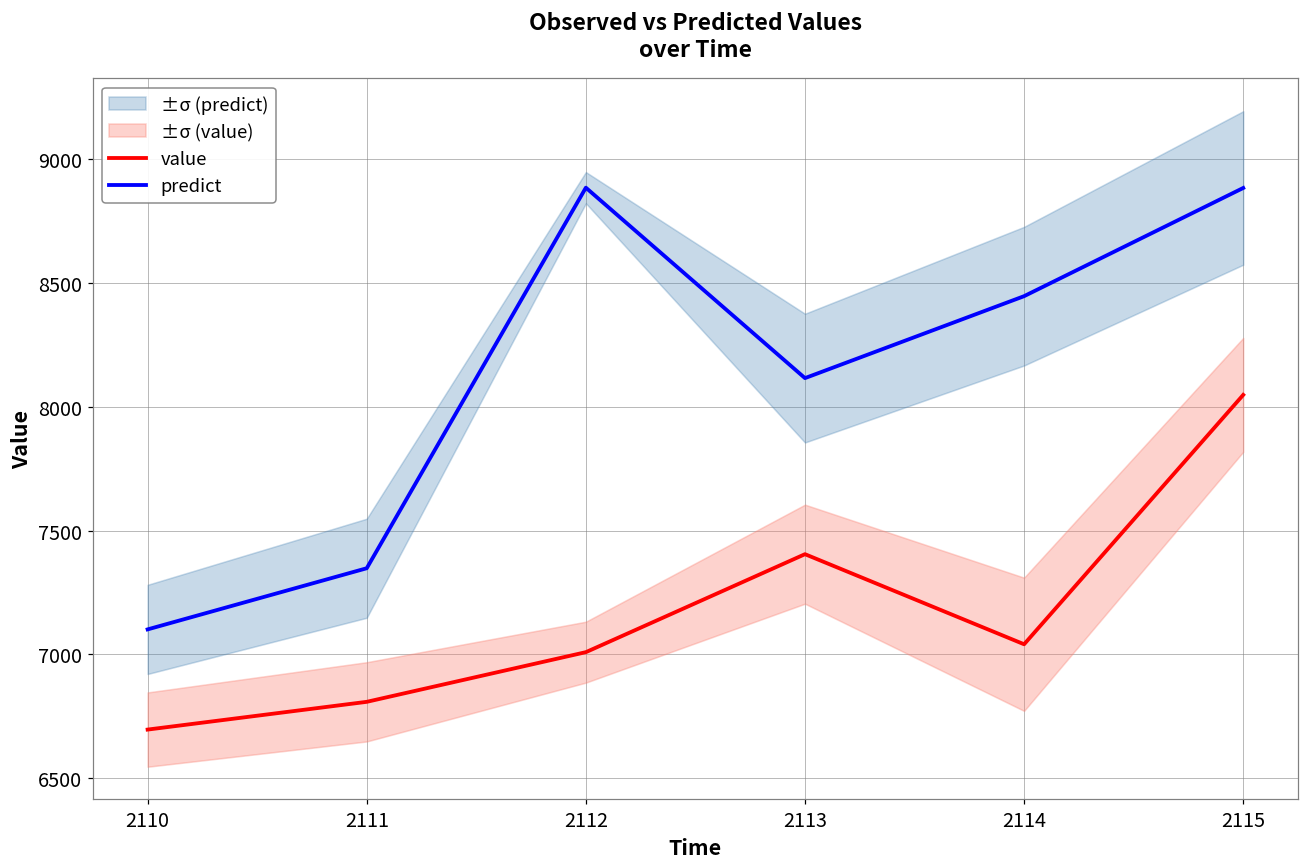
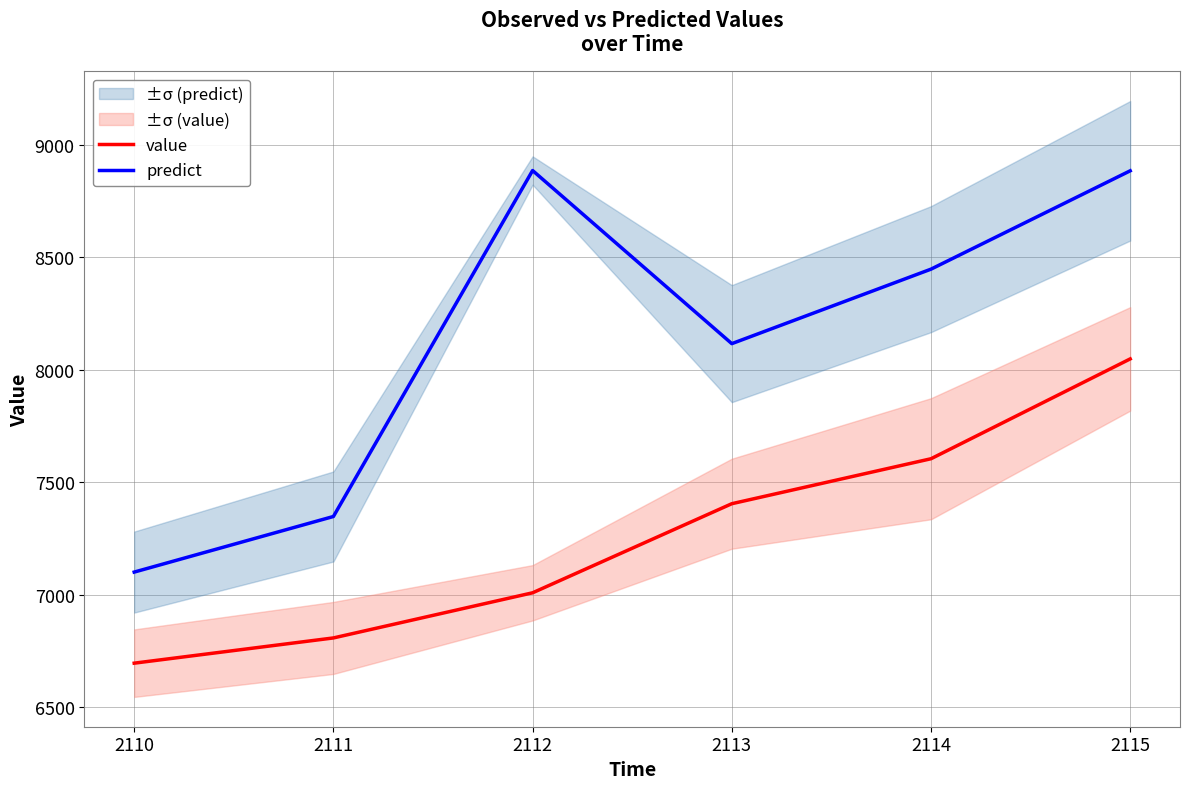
value, 2114: 7040 -> 7600
